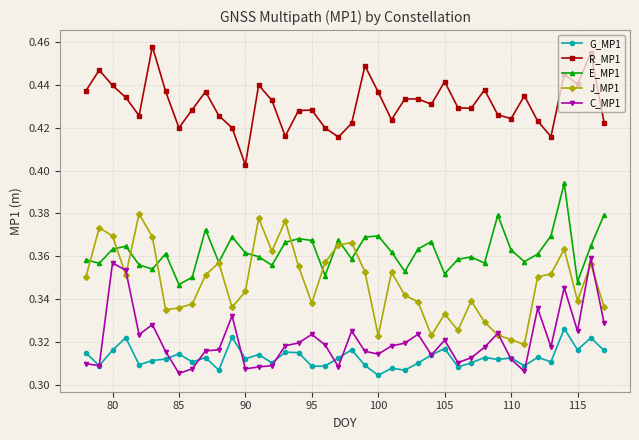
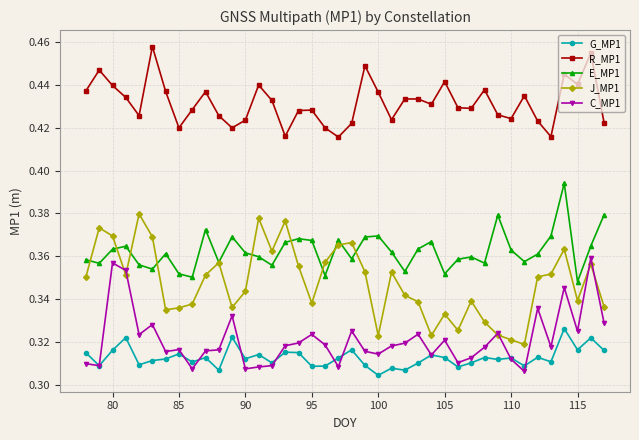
E_MP1, 85: 0.347 -> 0.352
C_MP1, 85: 0.305 -> 0.316
R_MP1, 90: 0.403 -> 0.424
G_MP1, 105: 0.317 -> 0.313
